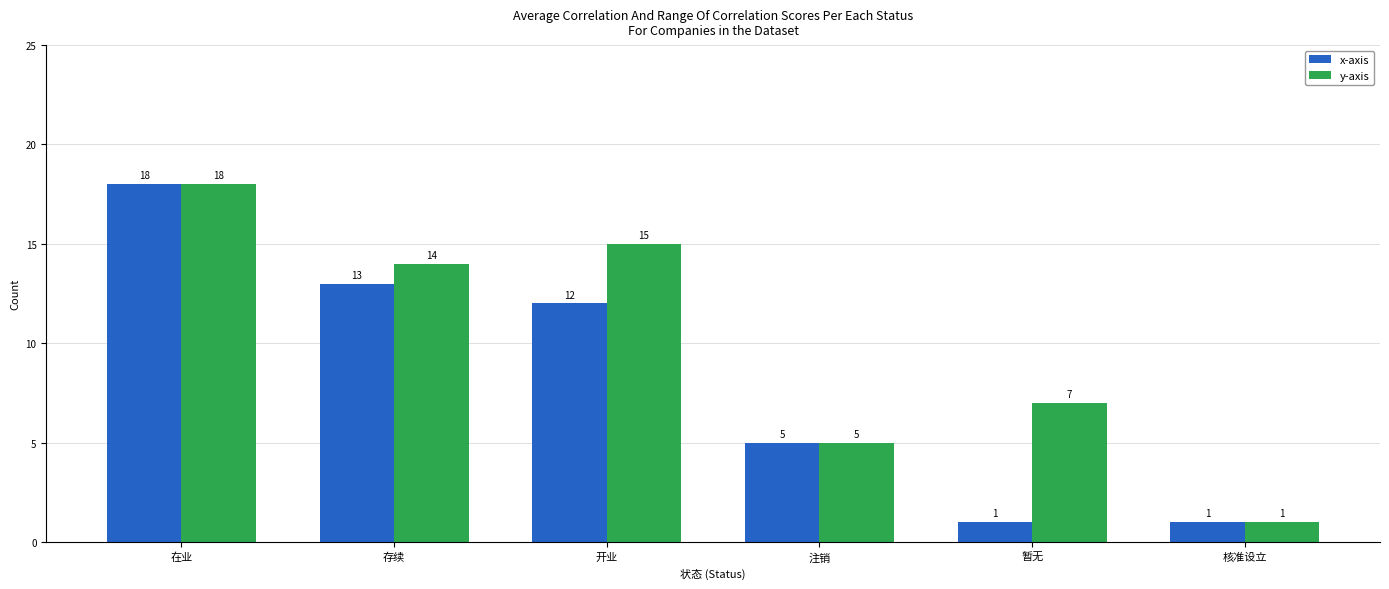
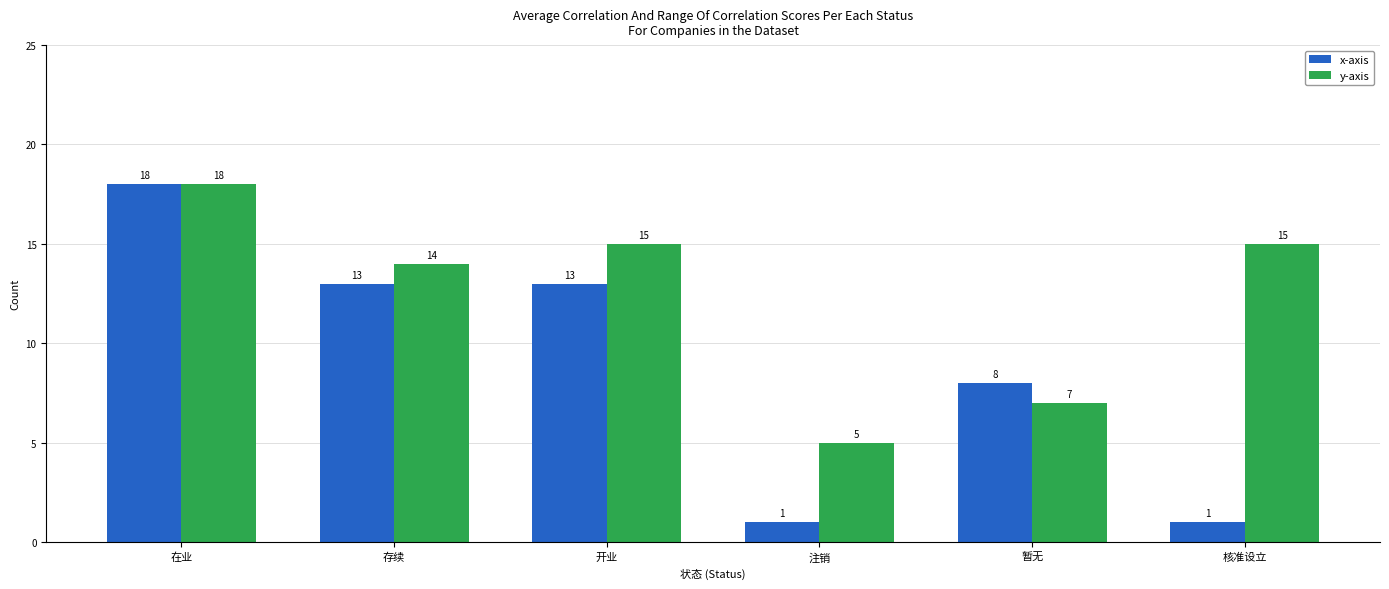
x-axis, 开业: 12 -> 13
x-axis, 注销: 5 -> 1
x-axis, 暂无: 1 -> 8
y-axis, 核准设立: 1 -> 15
